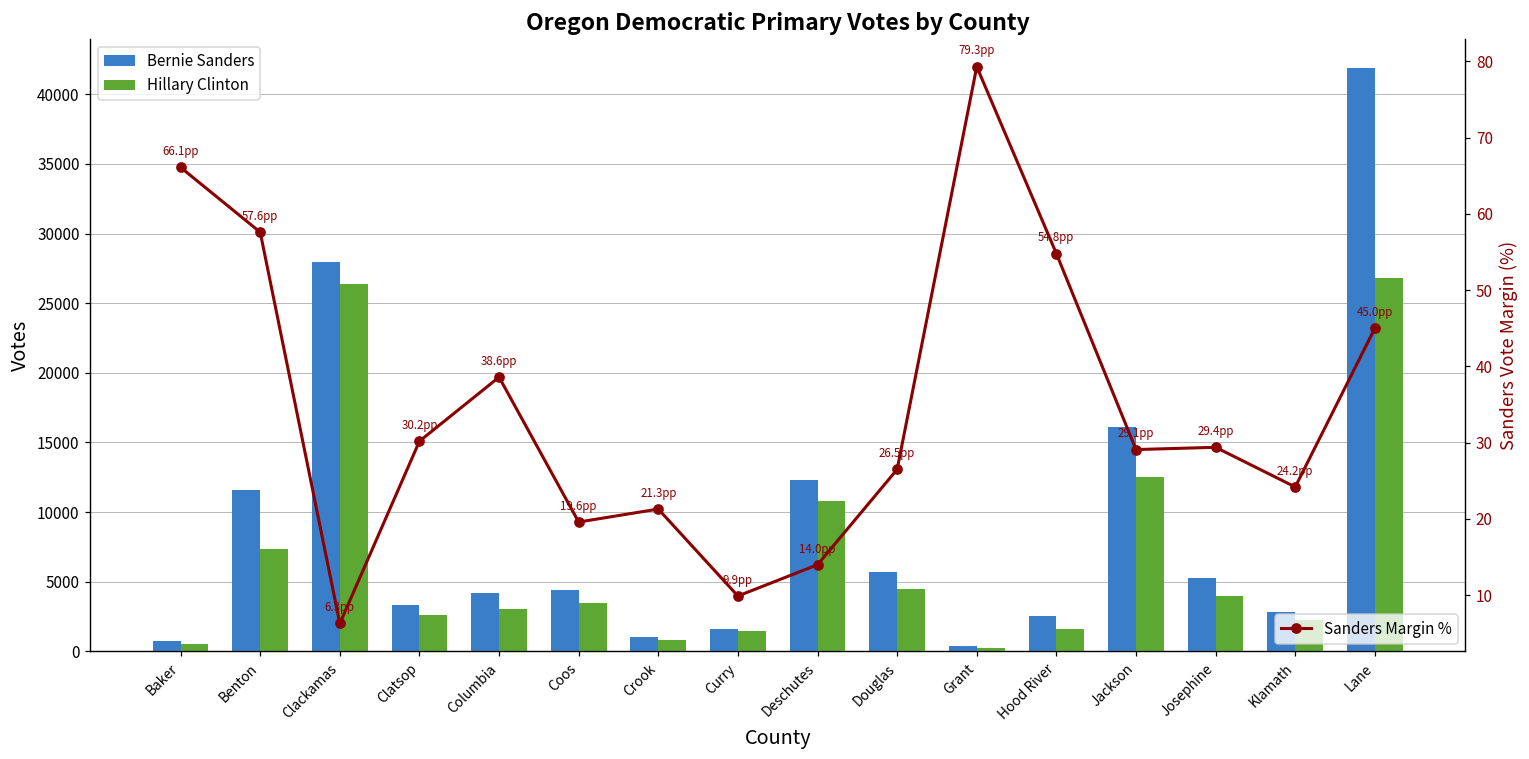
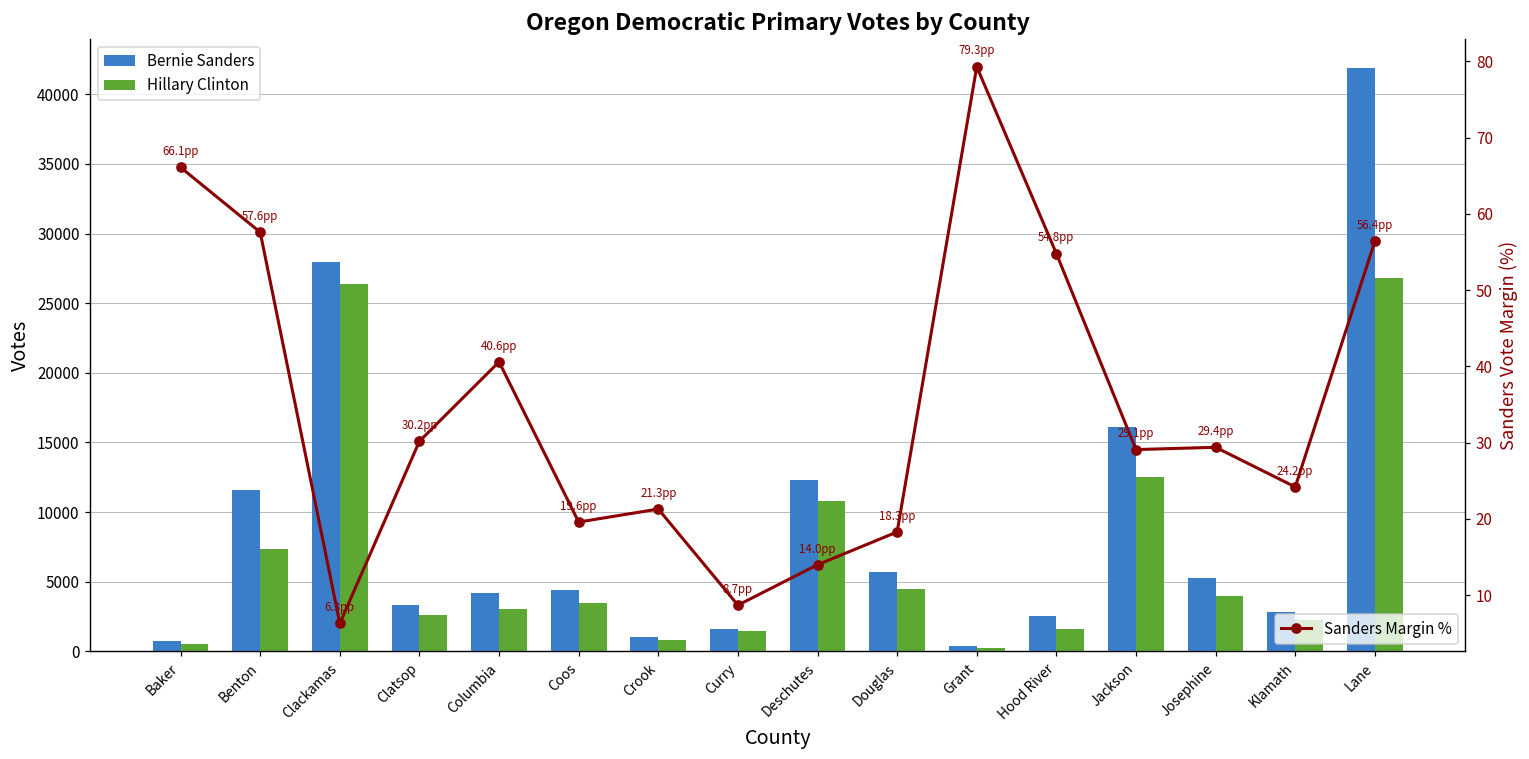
Sanders Margin %, Columbia: 38.6 -> 40.6
Sanders Margin %, Curry: 9.9 -> 8.7
Sanders Margin %, Douglas: 26.5 -> 18.3
Sanders Margin %, Lane: 45.0 -> 56.4
